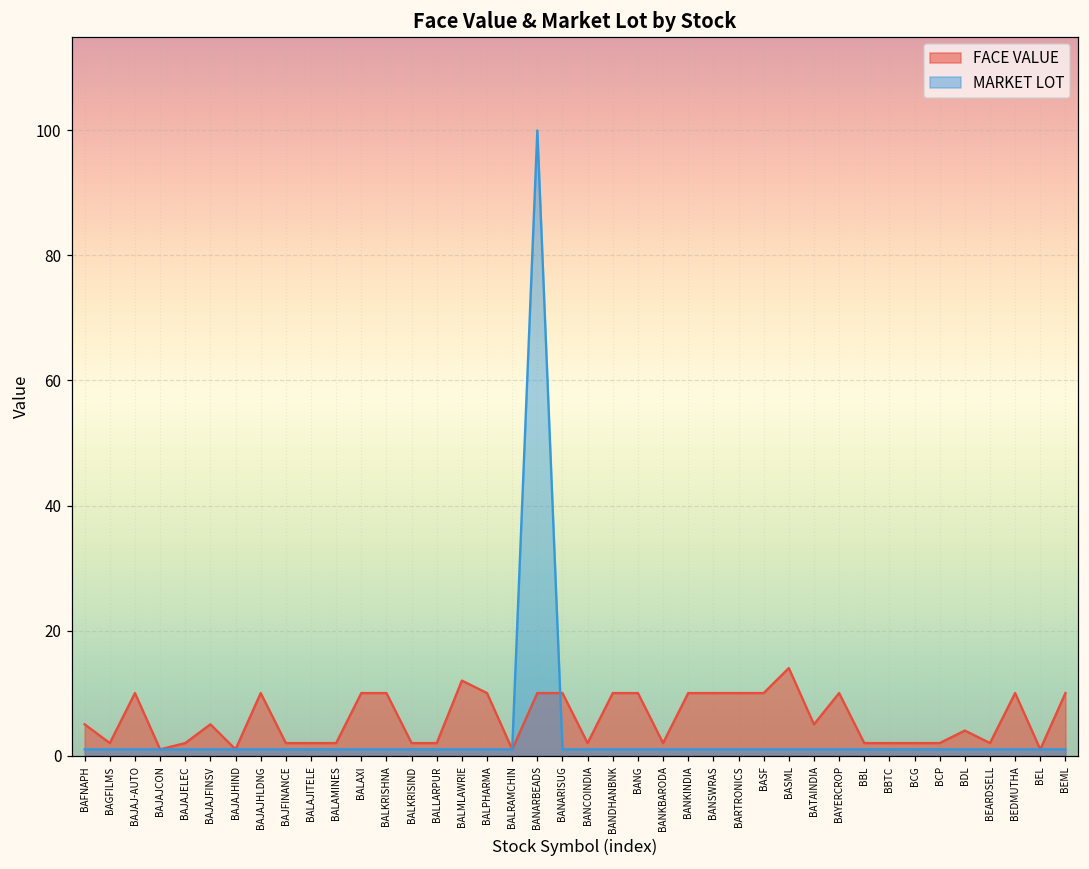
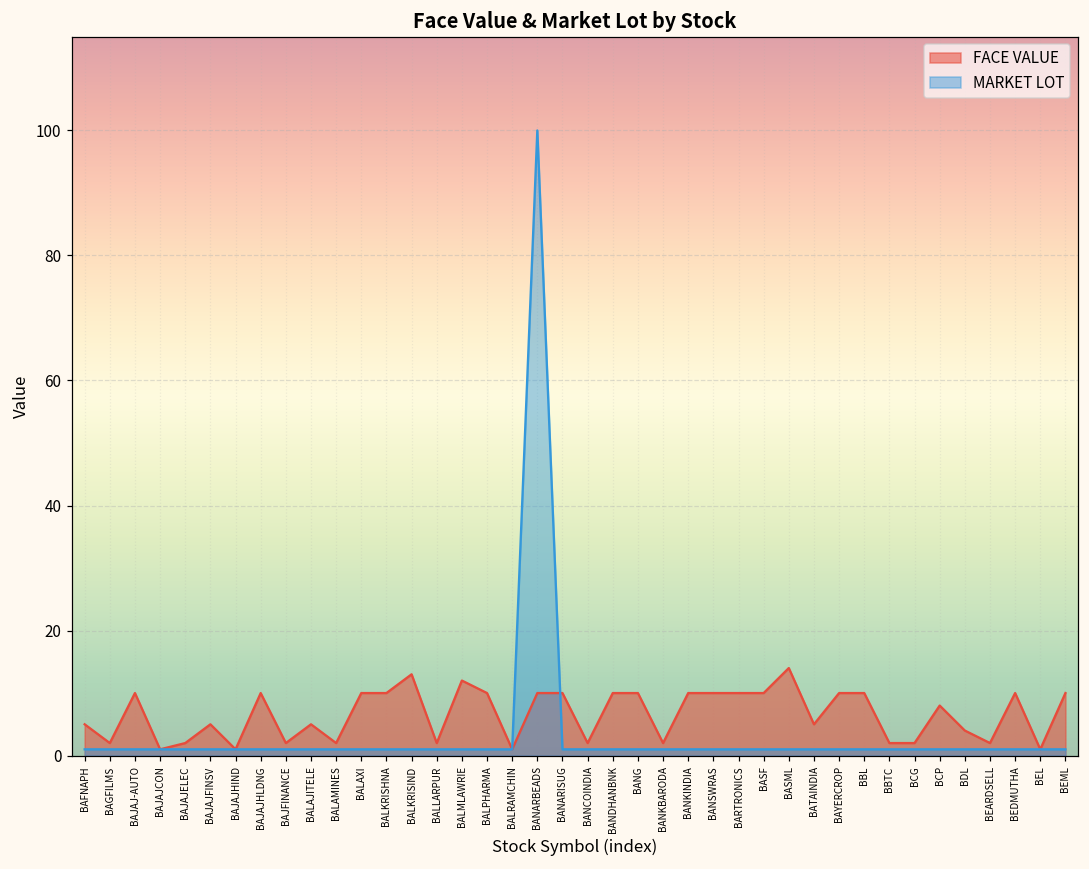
FACE VALUE, BALAJITELE: 2 -> 5
FACE VALUE, BALKRISIND: 2 -> 13
FACE VALUE, BBL: 2 -> 10
FACE VALUE, BCP: 2 -> 8
